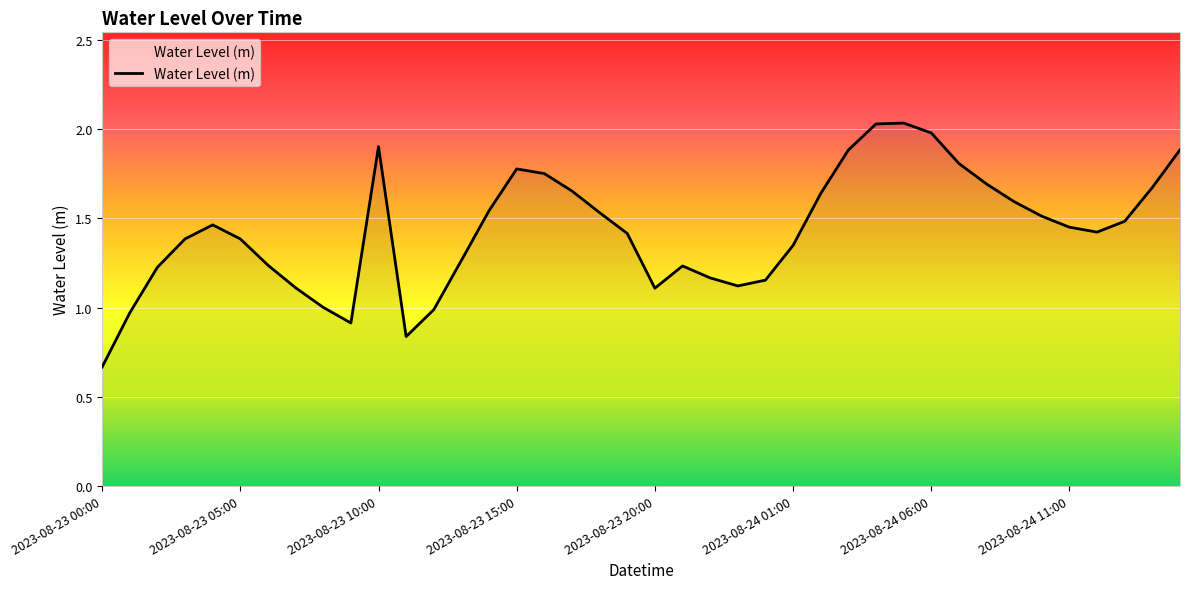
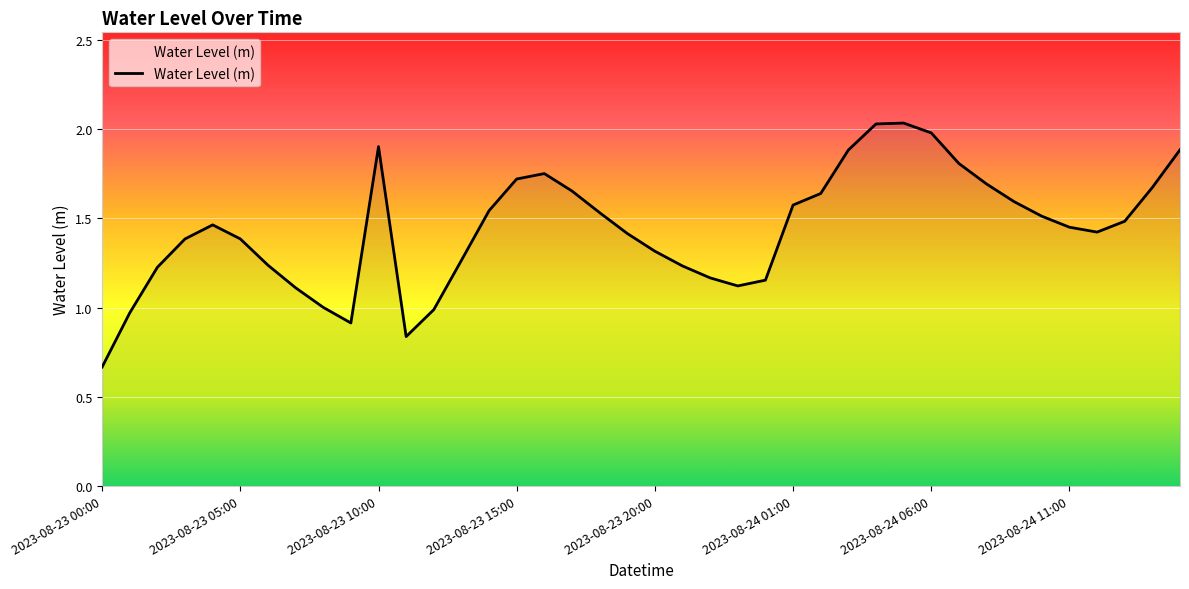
2023-08-23 15:00: 1.78 -> 1.72
2023-08-23 20:00: 1.11 -> 1.32
2023-08-24 01:00: 1.35 -> 1.57
